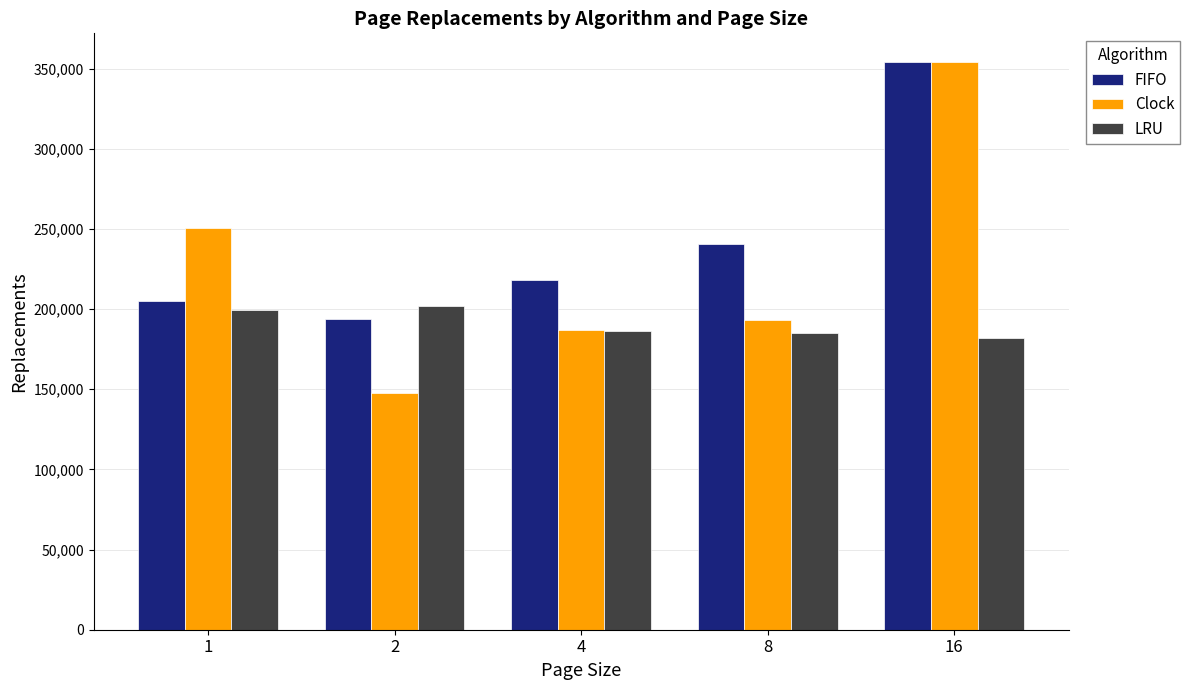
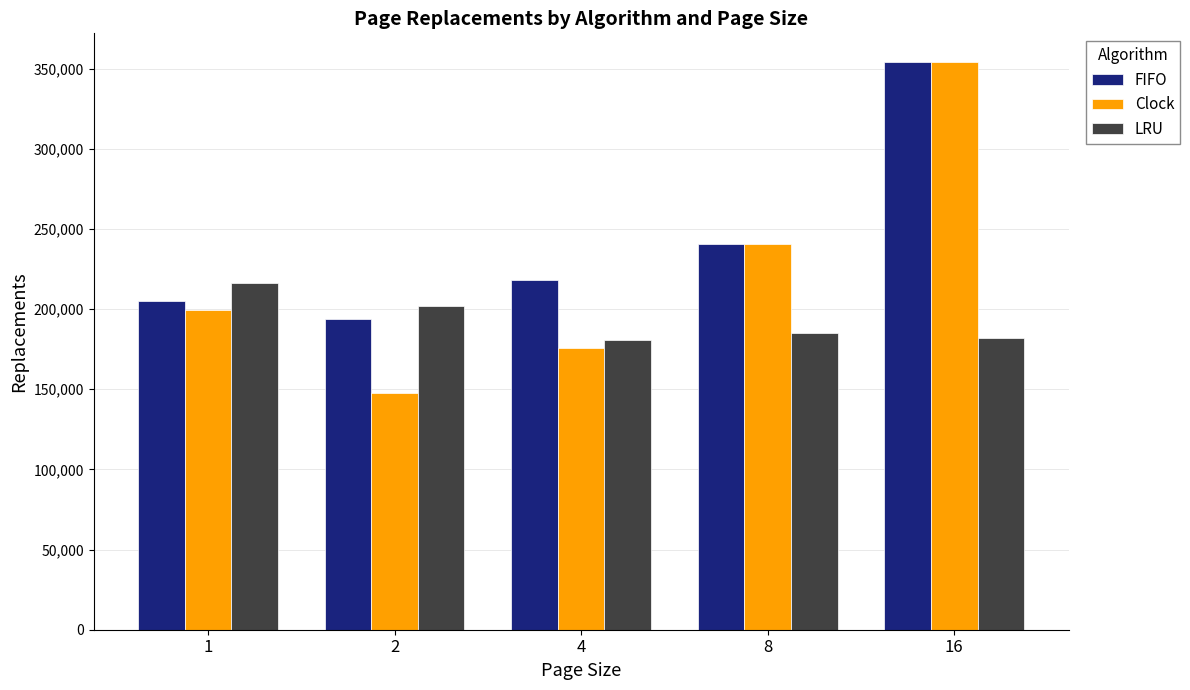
Clock, 1: 250,000 -> 200,000
LRU, 1: 199,000 -> 216,000
Clock, 4: 187,000 -> 176,000
LRU, 4: 186,000 -> 181,000
Clock, 8: 194,000 -> 241,000
